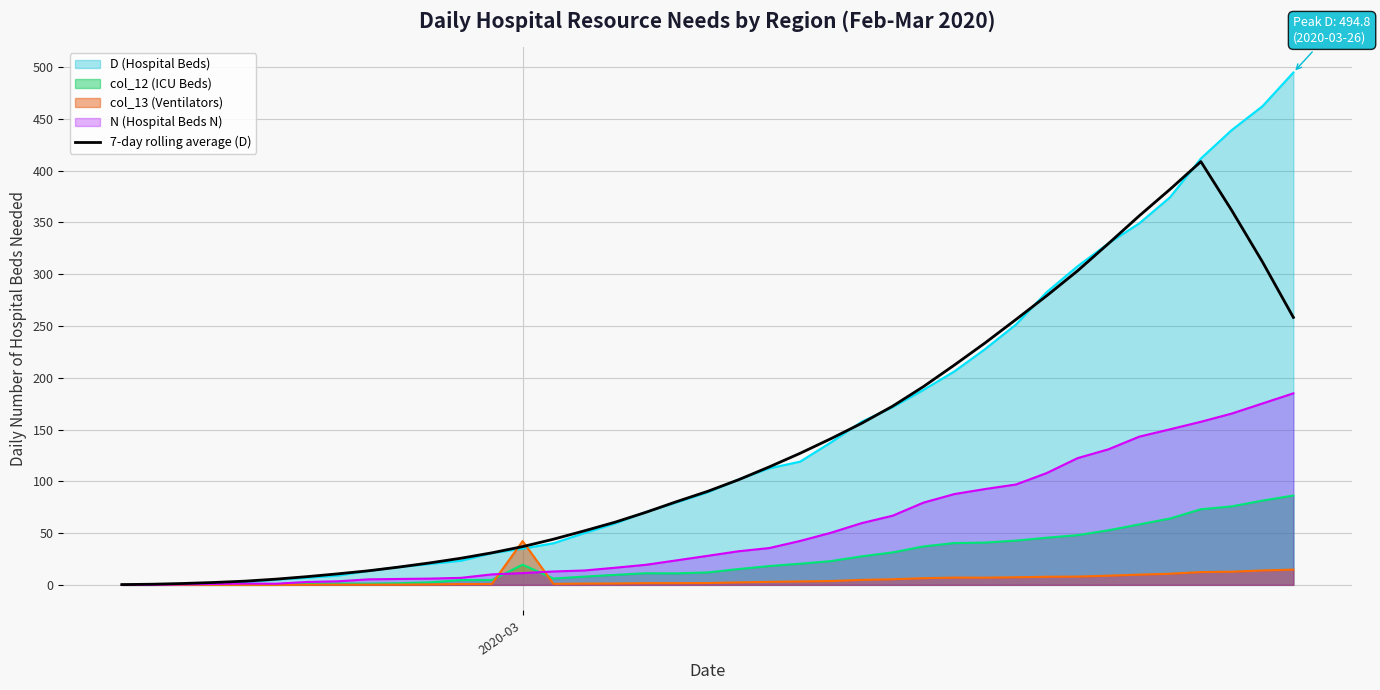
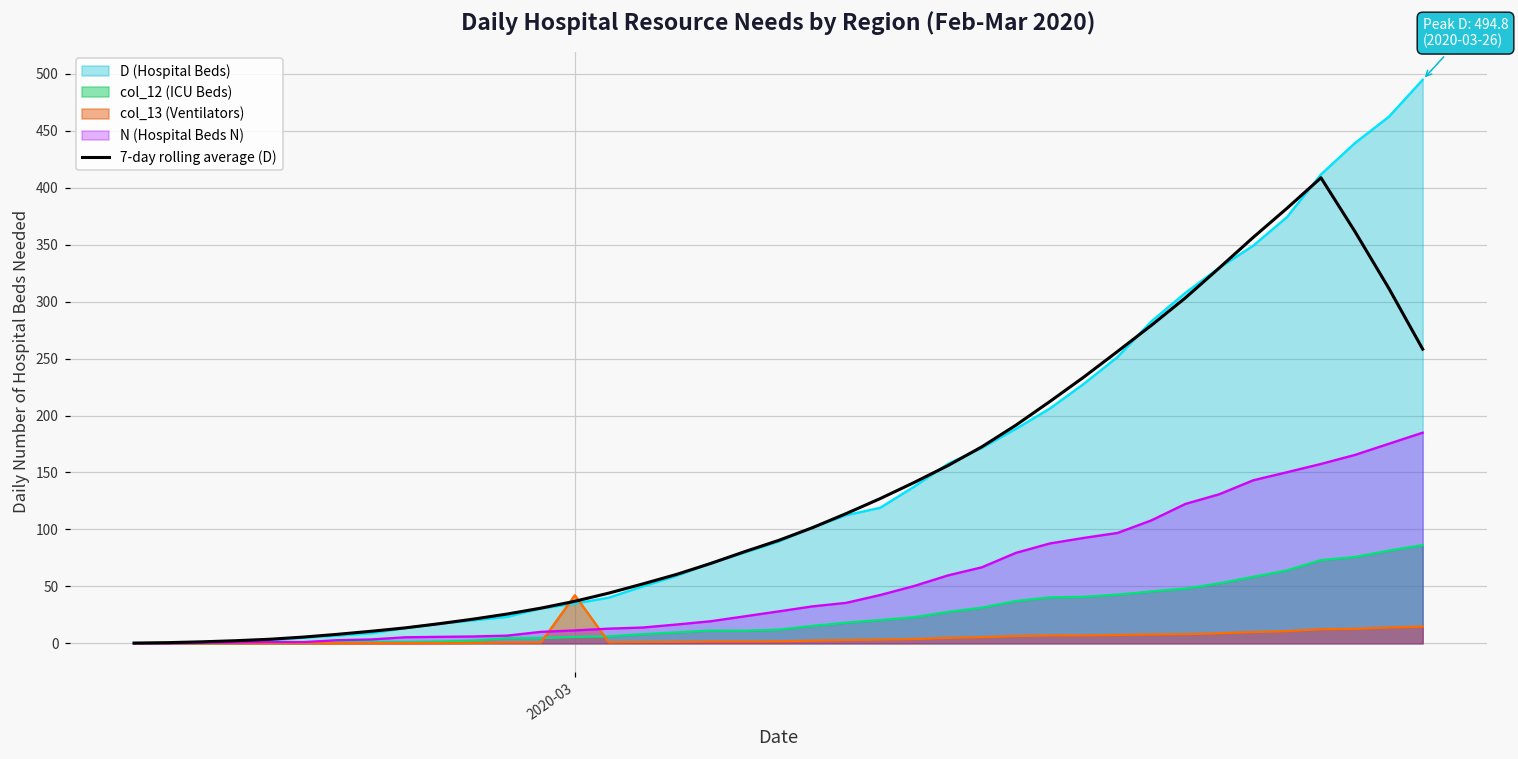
col_12 (ICU Beds), 2020-03: 19 -> 6
